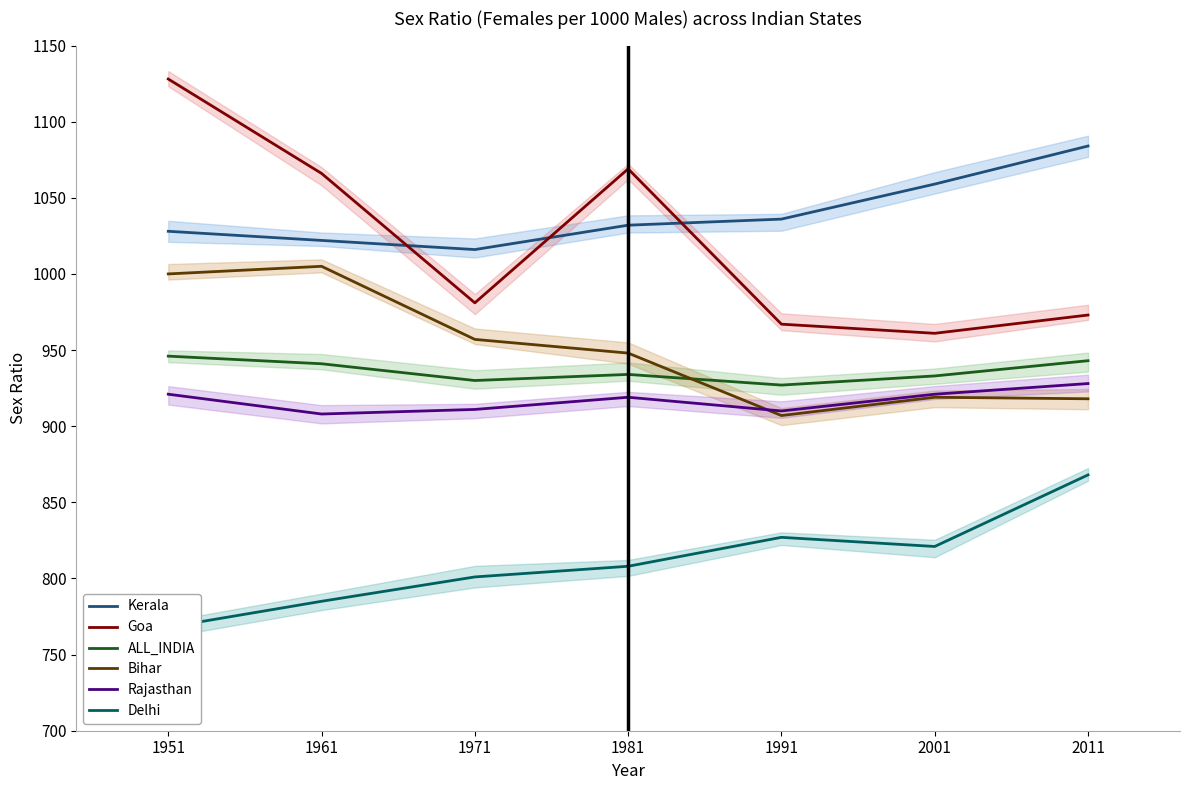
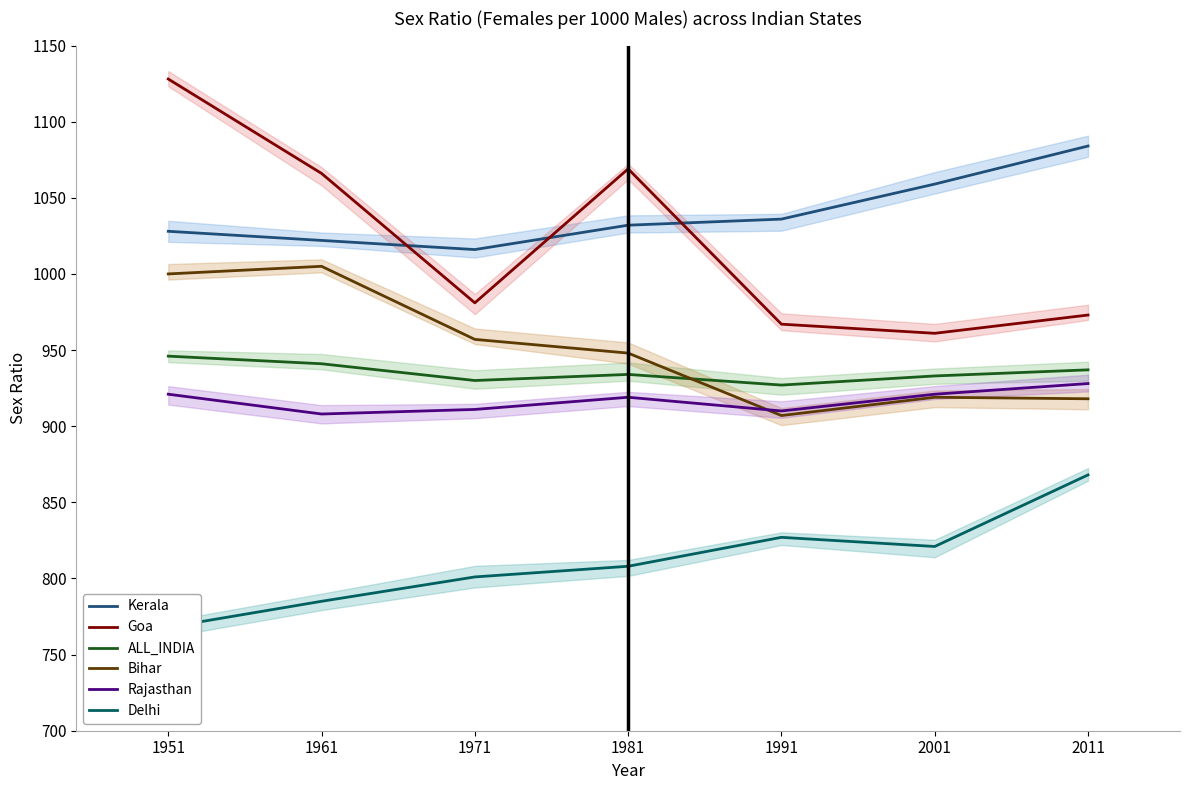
ALL_INDIA, 2011: 943 -> 937
